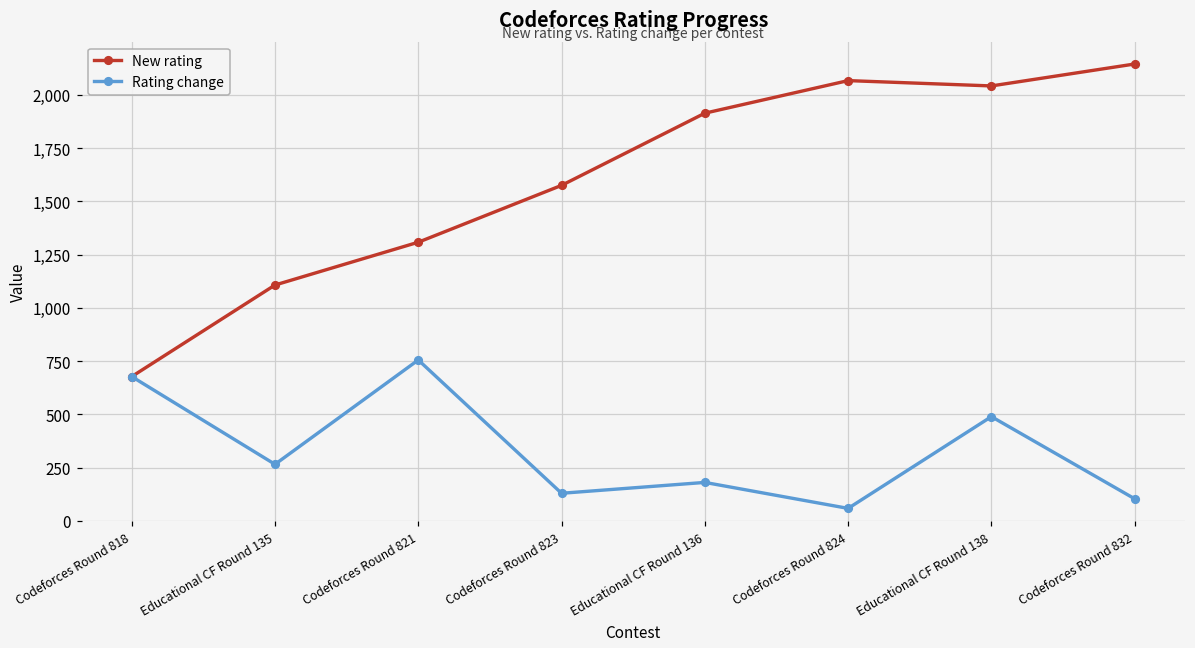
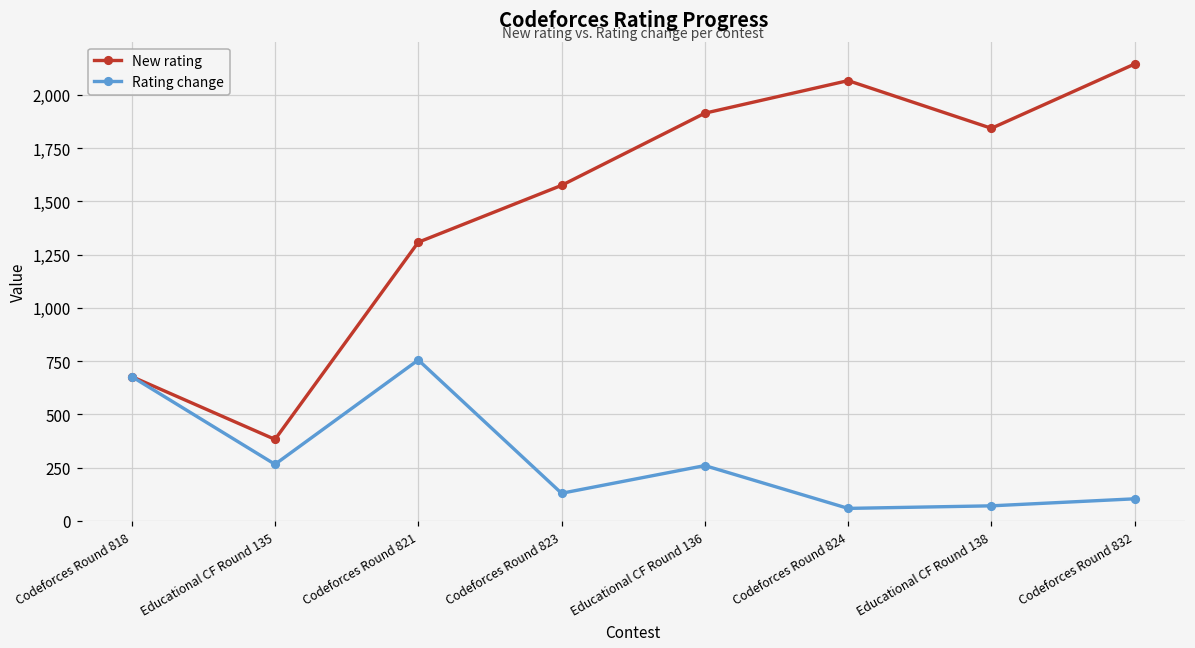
New rating, Educational CF Round 135: 1,110 -> 380
Rating change, Educational CF Round 136: 180 -> 260
New rating, Educational CF Round 138: 2,040 -> 1,840
Rating change, Educational CF Round 138: 490 -> 70
